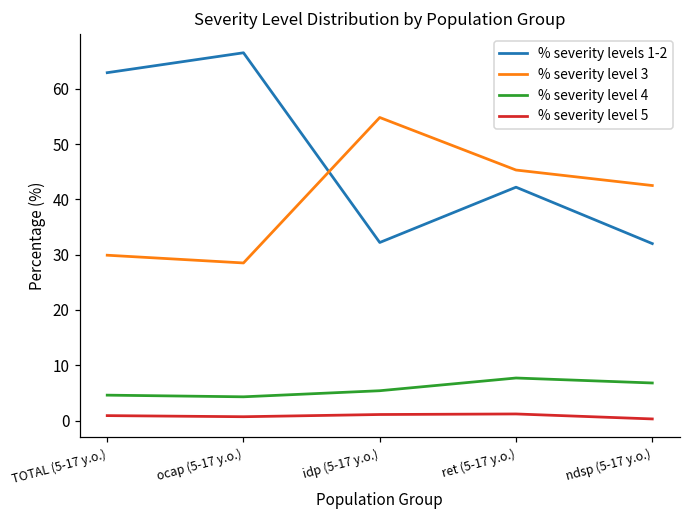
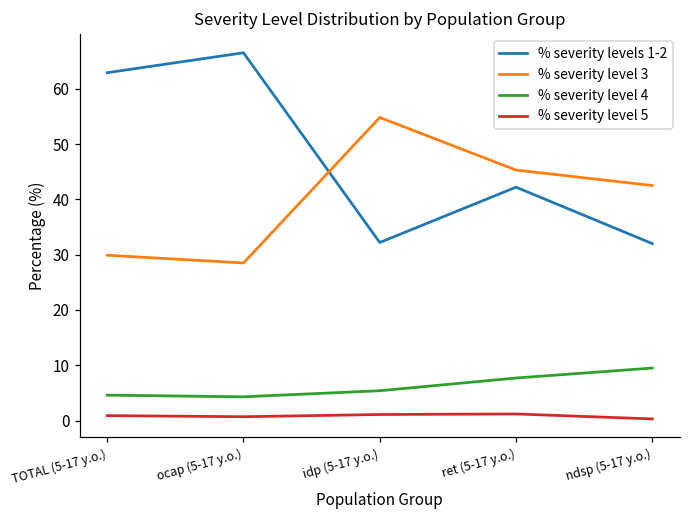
% severity level 4, ndsp (5-17 y.o.): 7 -> 10
